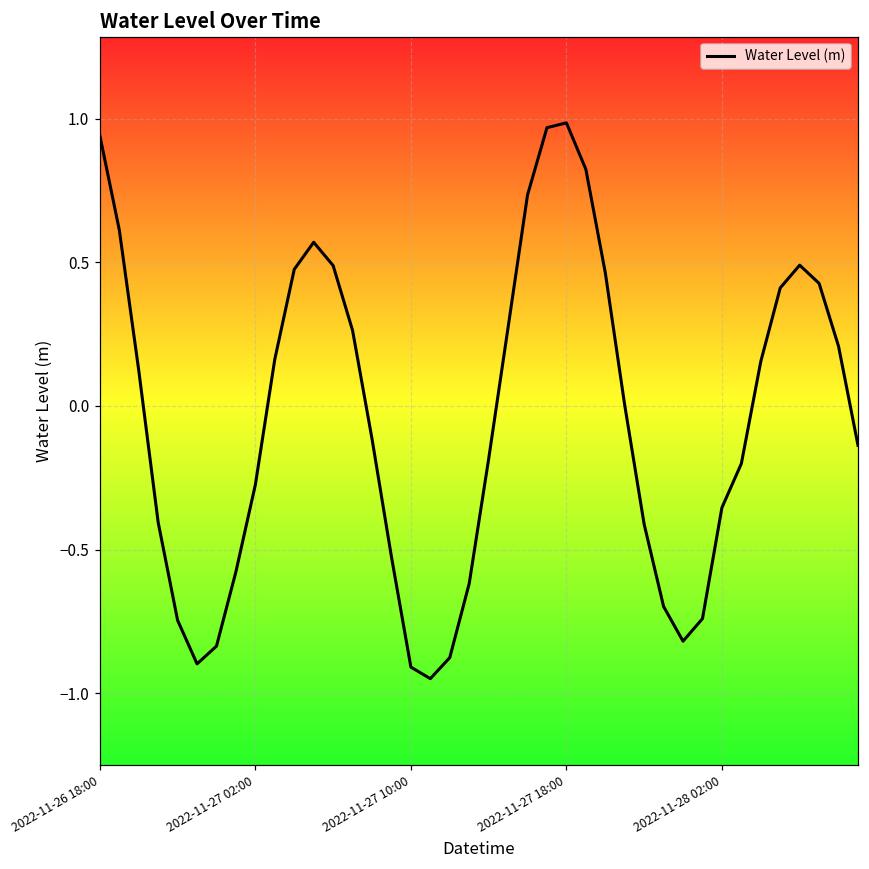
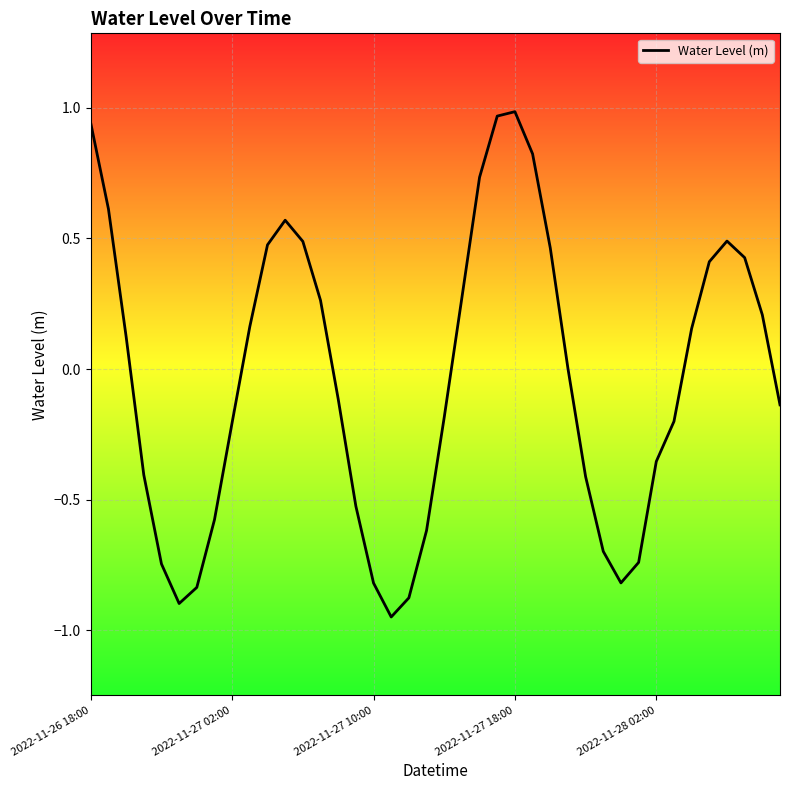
2022-11-27 02:00: -0.27 -> -0.20
2022-11-27 10:00: -0.91 -> -0.82
